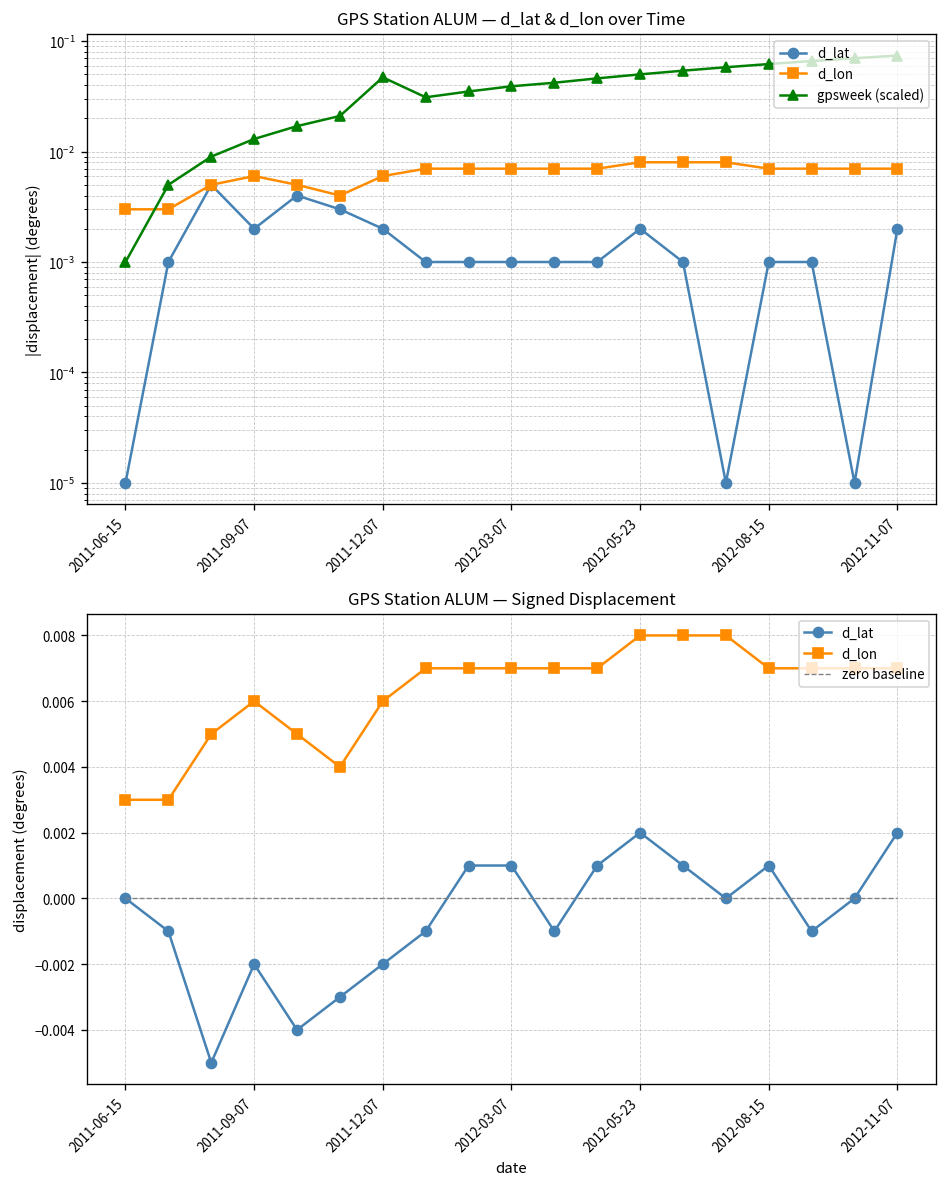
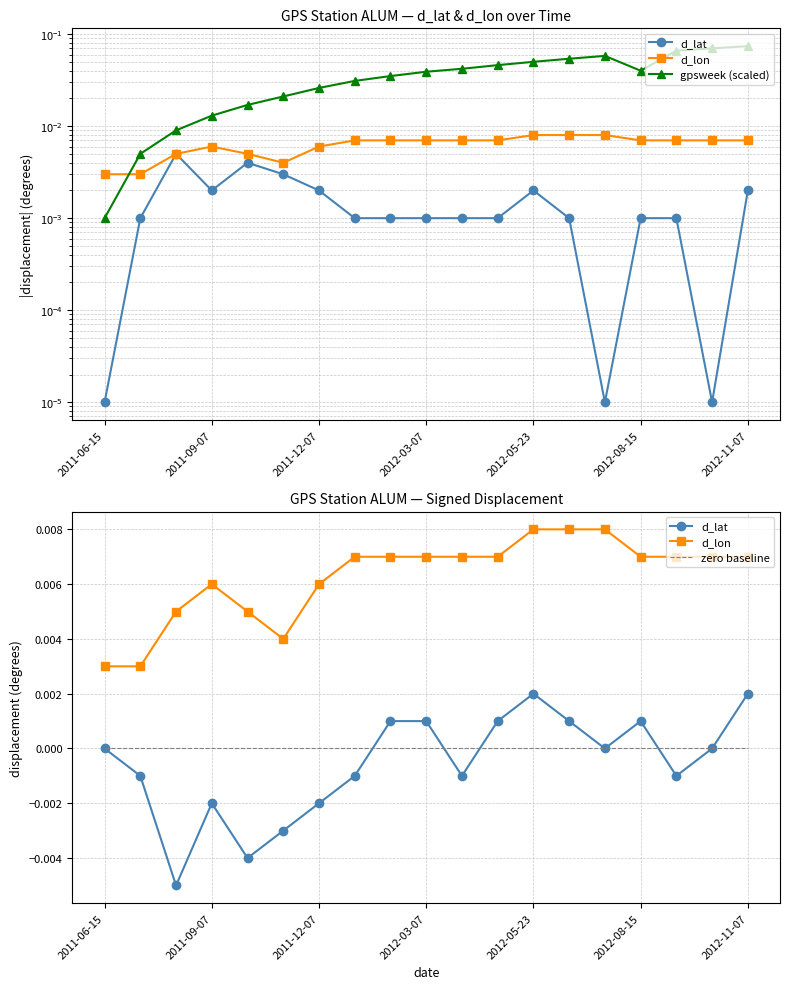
GPS Station ALUM — d_lat & d_lon over Time, gpsweek (scaled), 2011-12-07: 0.05 -> 0.026
GPS Station ALUM — d_lat & d_lon over Time, gpsweek (scaled), 2012-08-15: 0.06 -> 0.04
